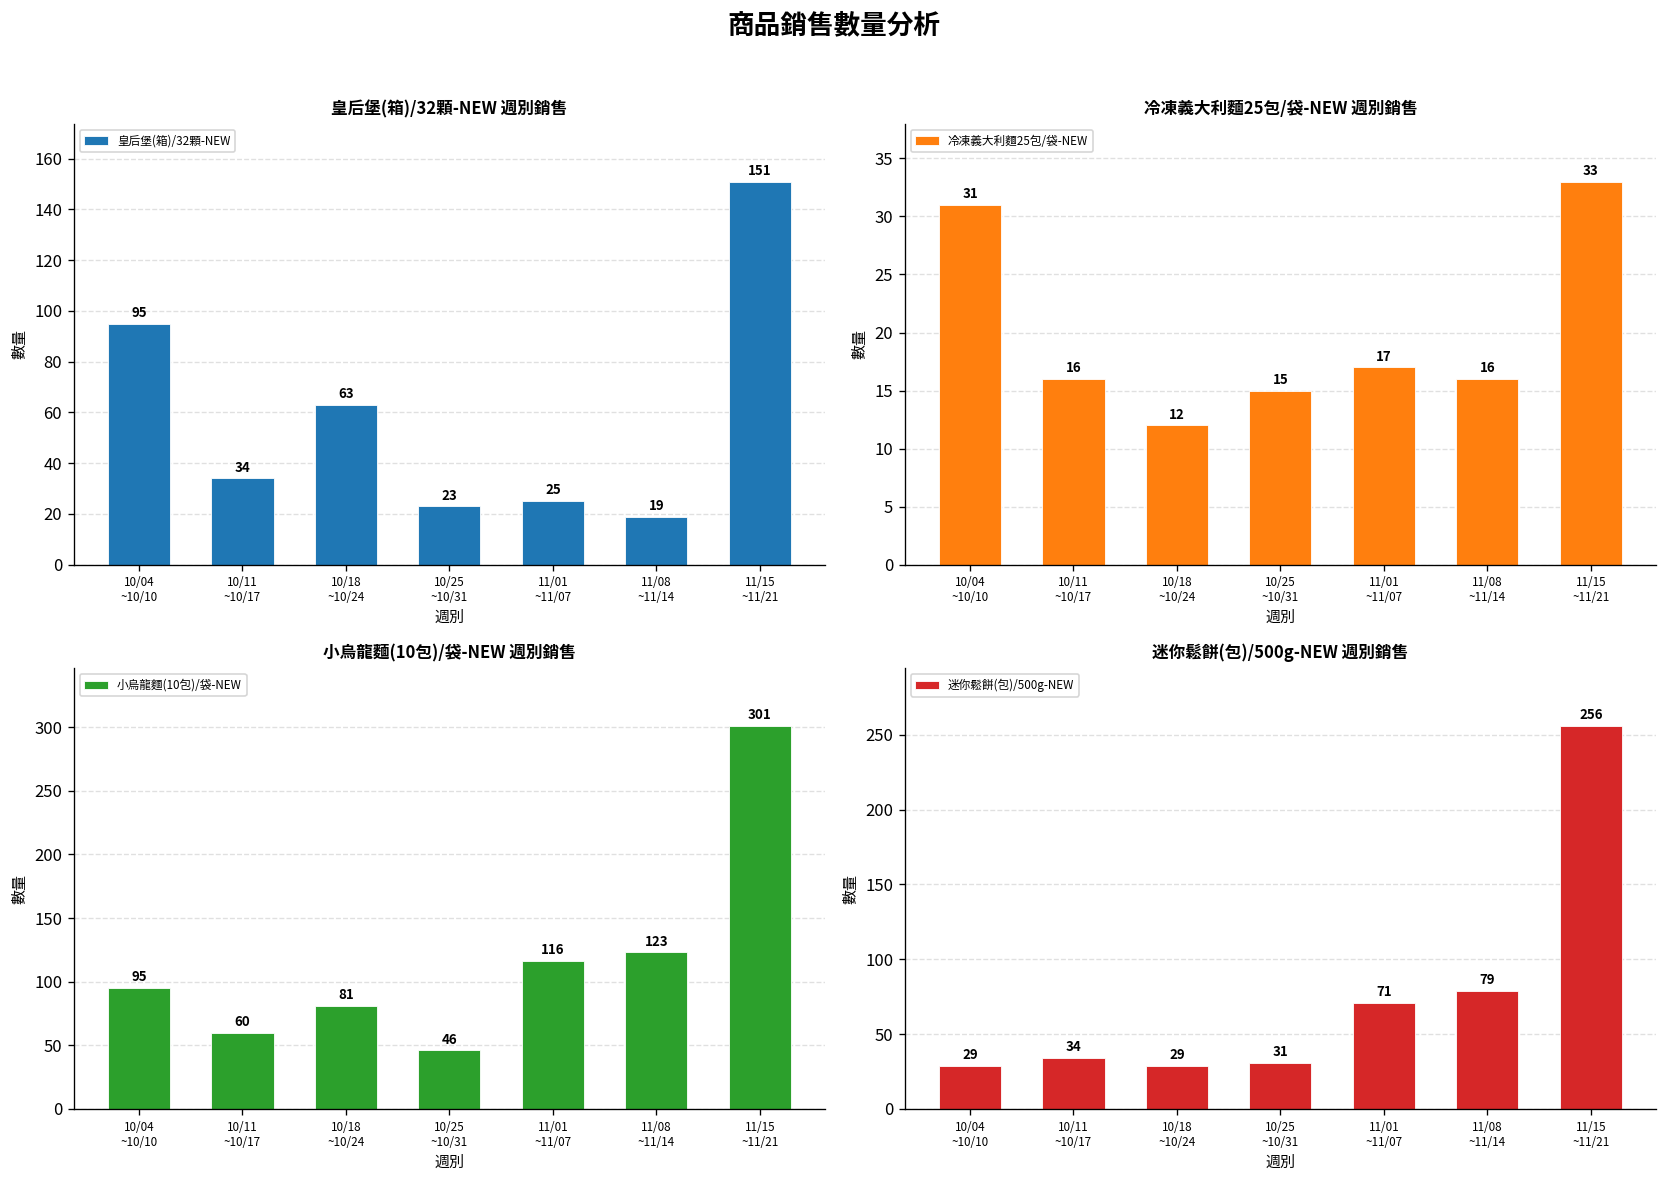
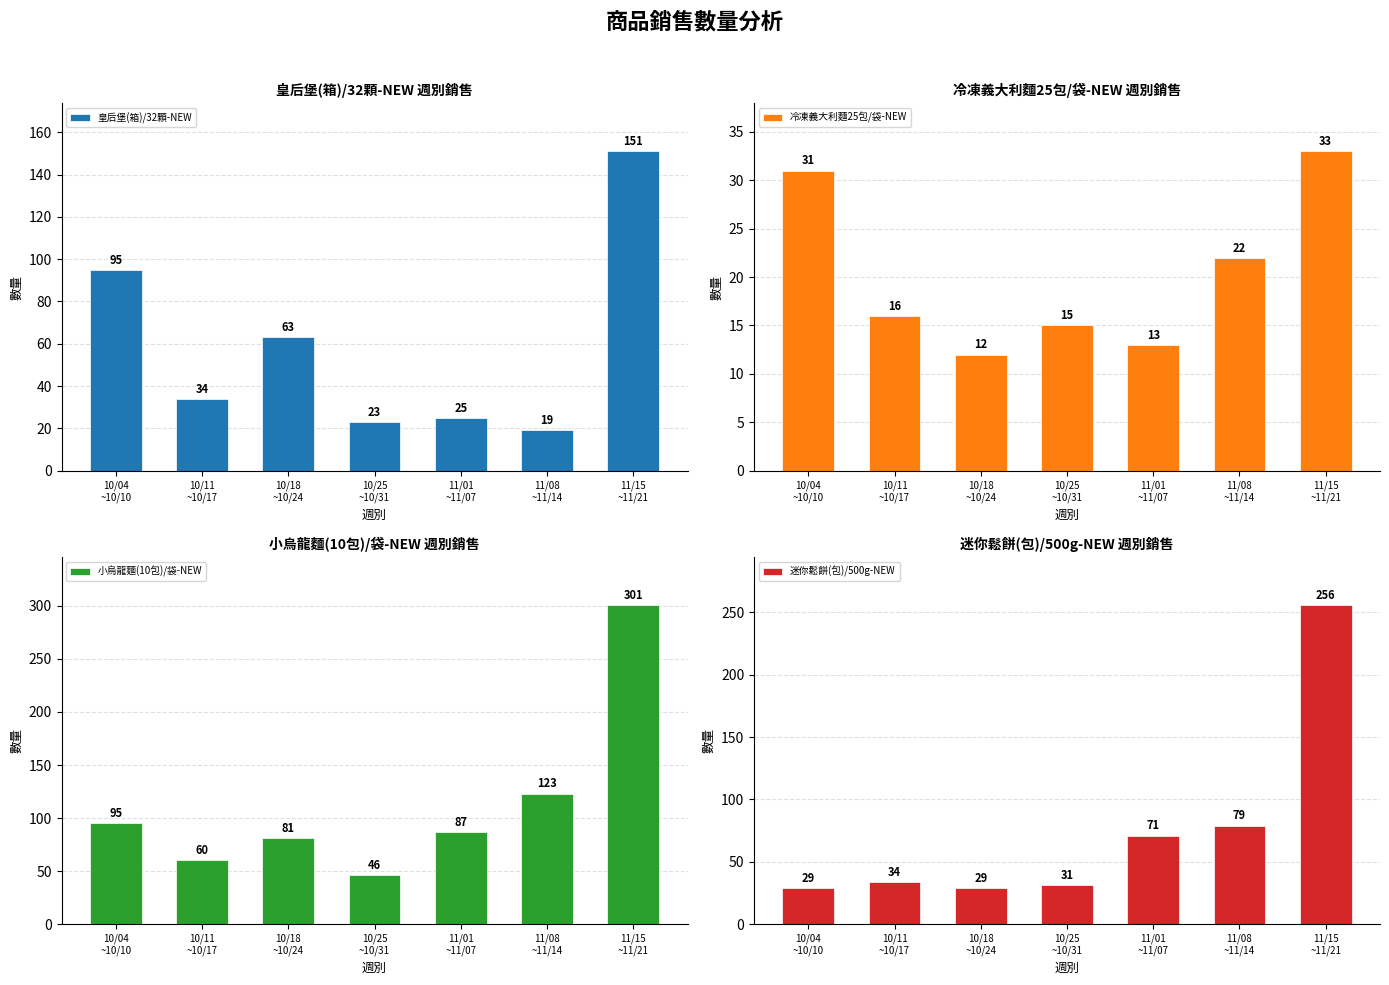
冷凍義大利麵25包/袋-NEW 週別銷售, 11/01 ~11/07: 17 -> 13
冷凍義大利麵25包/袋-NEW 週別銷售, 11/08 ~11/14: 16 -> 22
小烏龍麵(10包)/袋-NEW 週別銷售, 11/01 ~11/07: 116 -> 87
